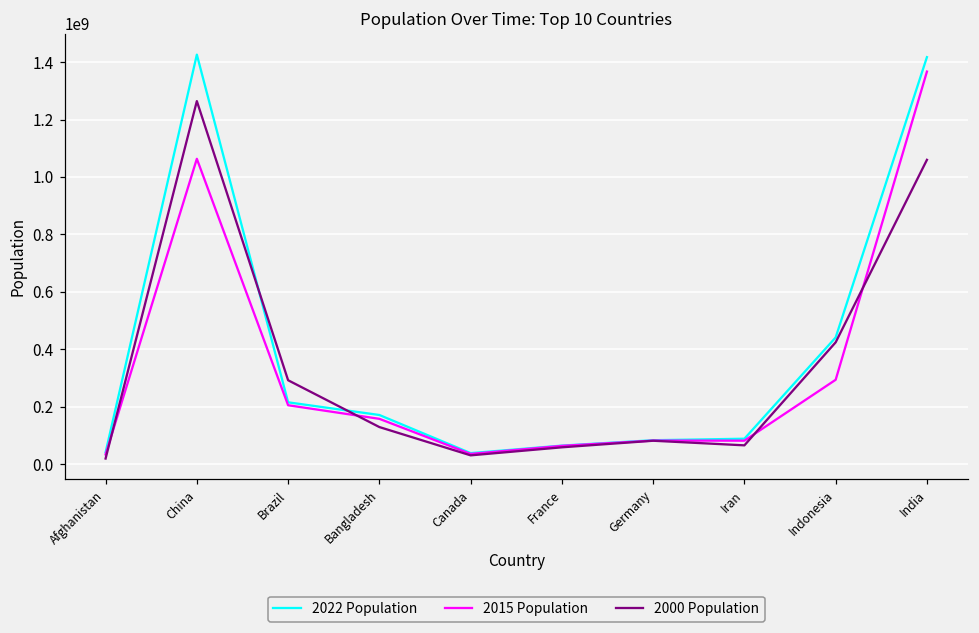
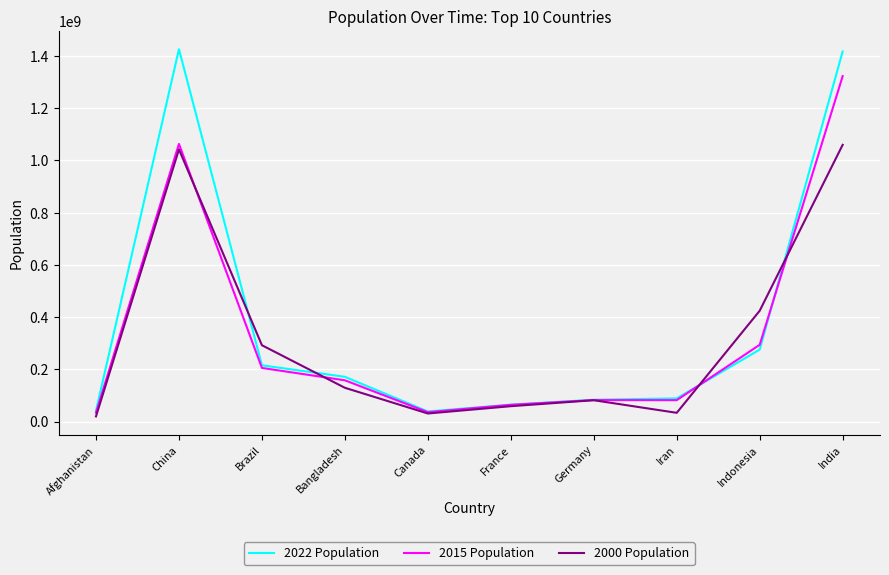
2000 Population, China: 1260000000 -> 1040000000
2000 Population, Iran: 70000000 -> 30000000
2022 Population, Indonesia: 440000000 -> 280000000
2015 Population, India: 1370000000 -> 1320000000
